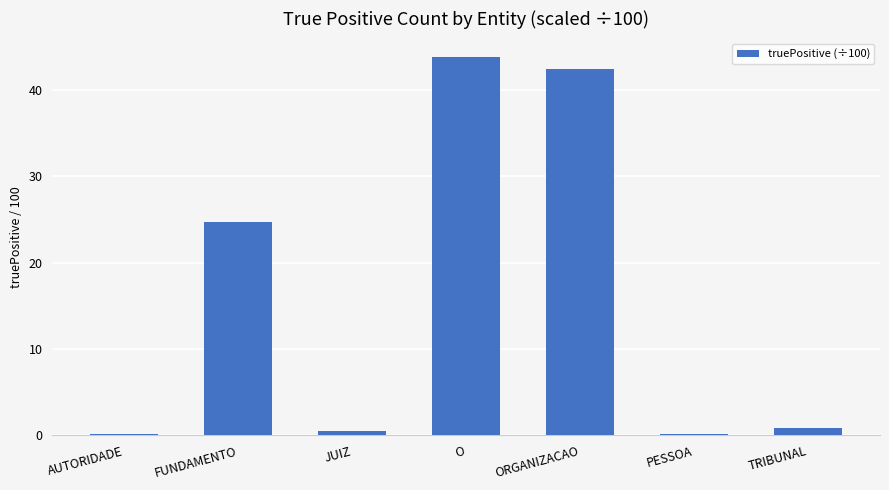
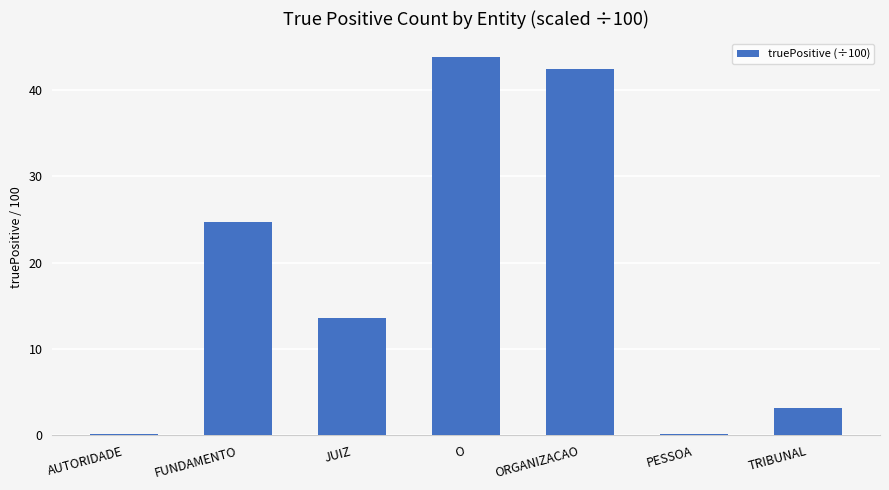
JUIZ: 0 -> 14
TRIBUNAL: 1 -> 3
